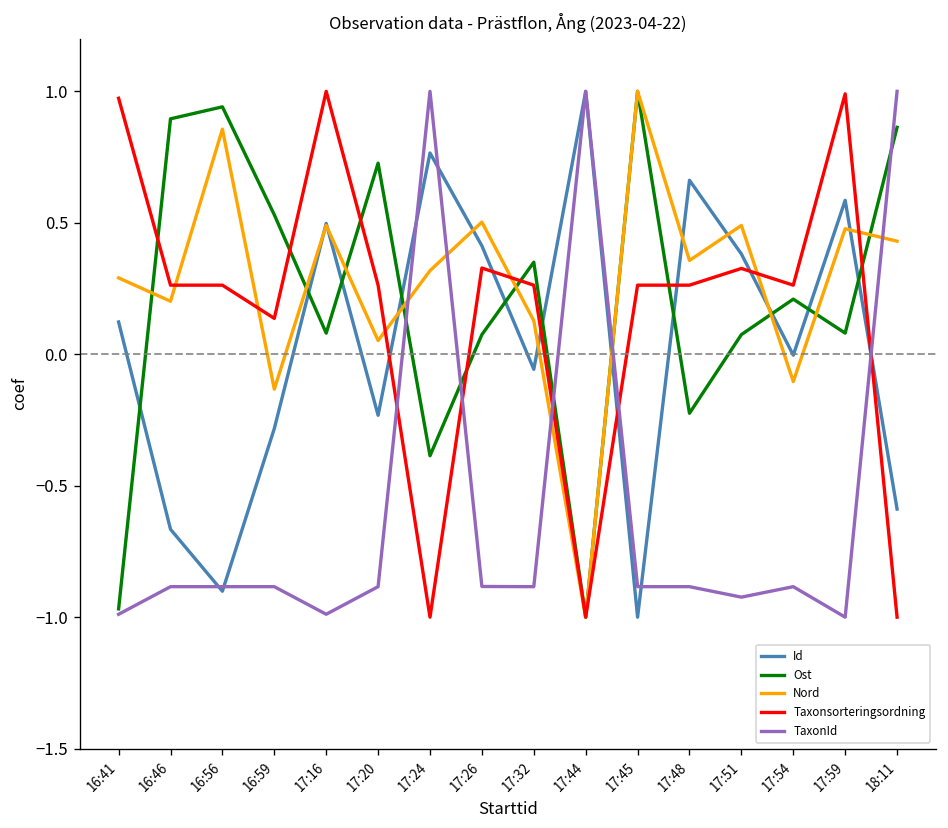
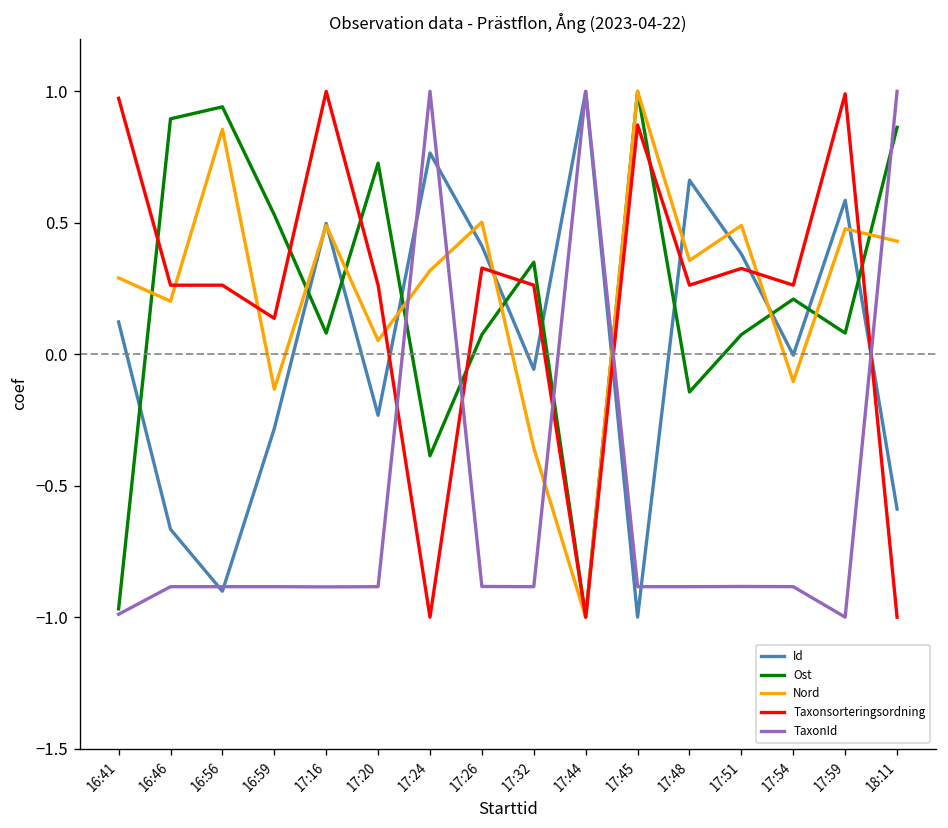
TaxonId, 17:16: -0.99 -> -0.88
Nord, 17:32: 0.13 -> -0.36
Taxonsorteringsordning, 17:45: 0.26 -> 0.87
Ost, 17:48: -0.22 -> -0.14
TaxonId, 17:51: -0.92 -> -0.88
